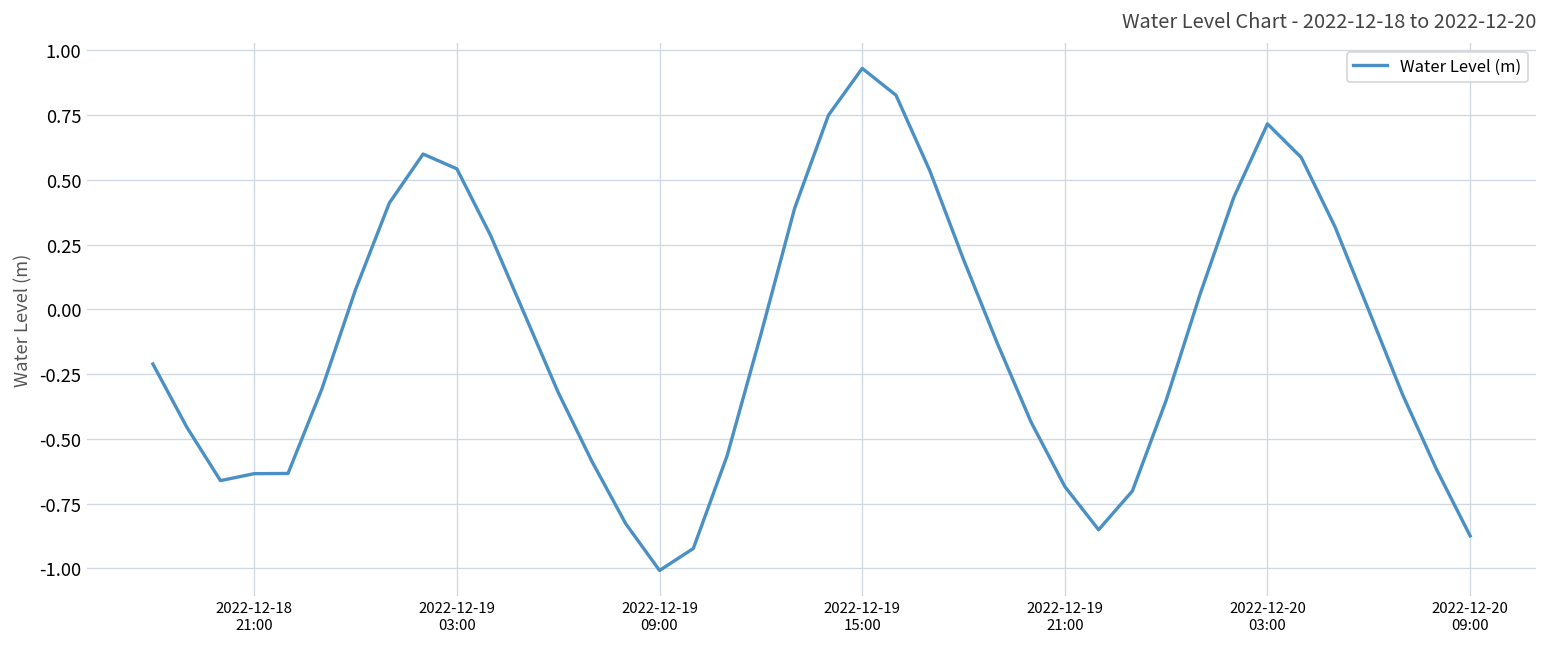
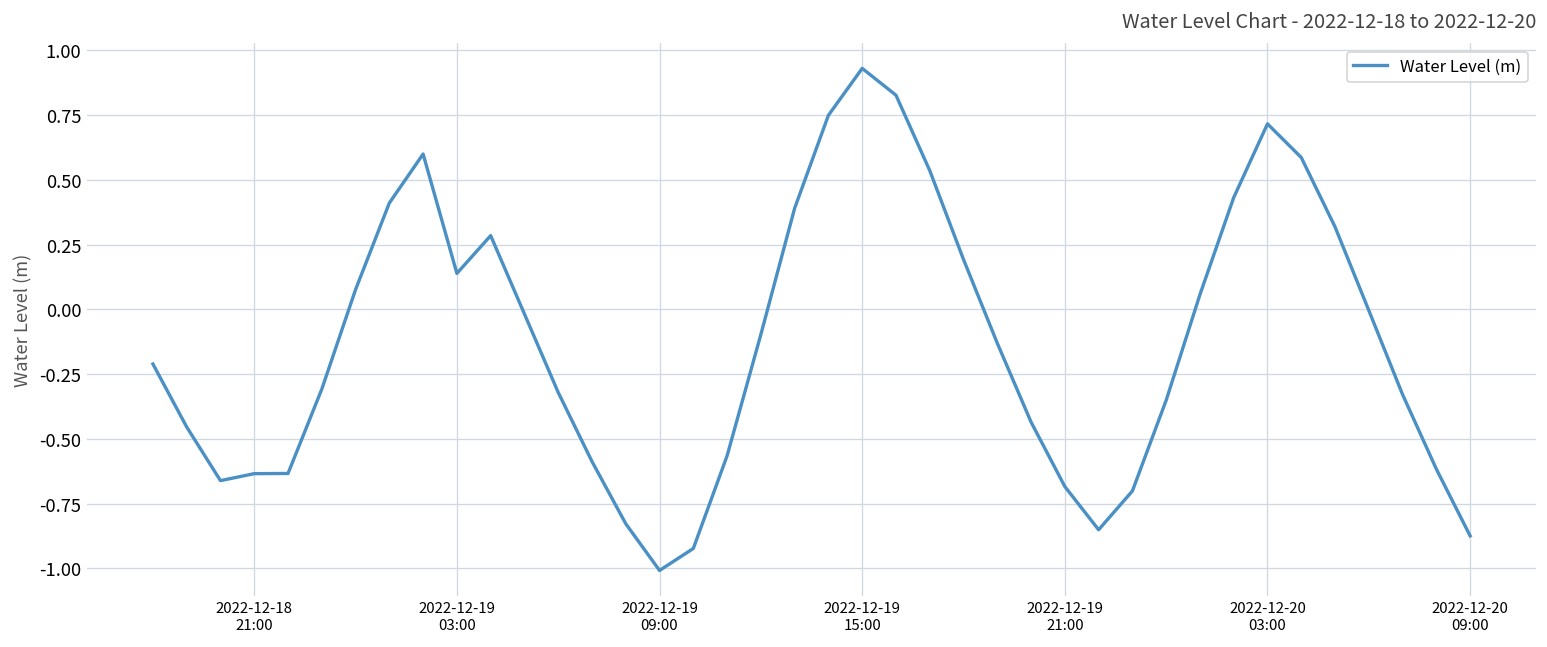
2022-12-19 03:00: 0.54 -> 0.14
